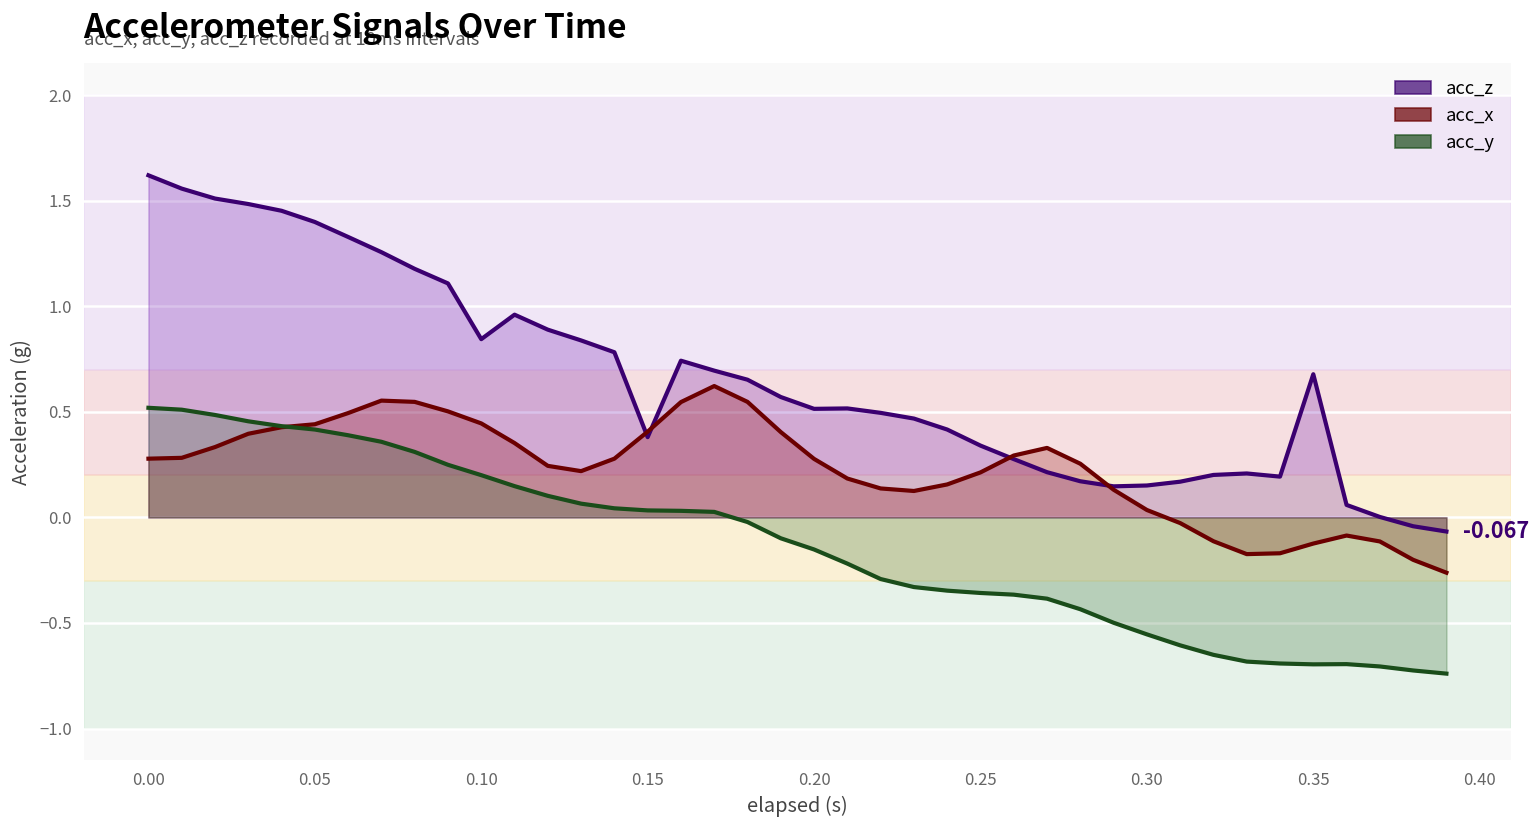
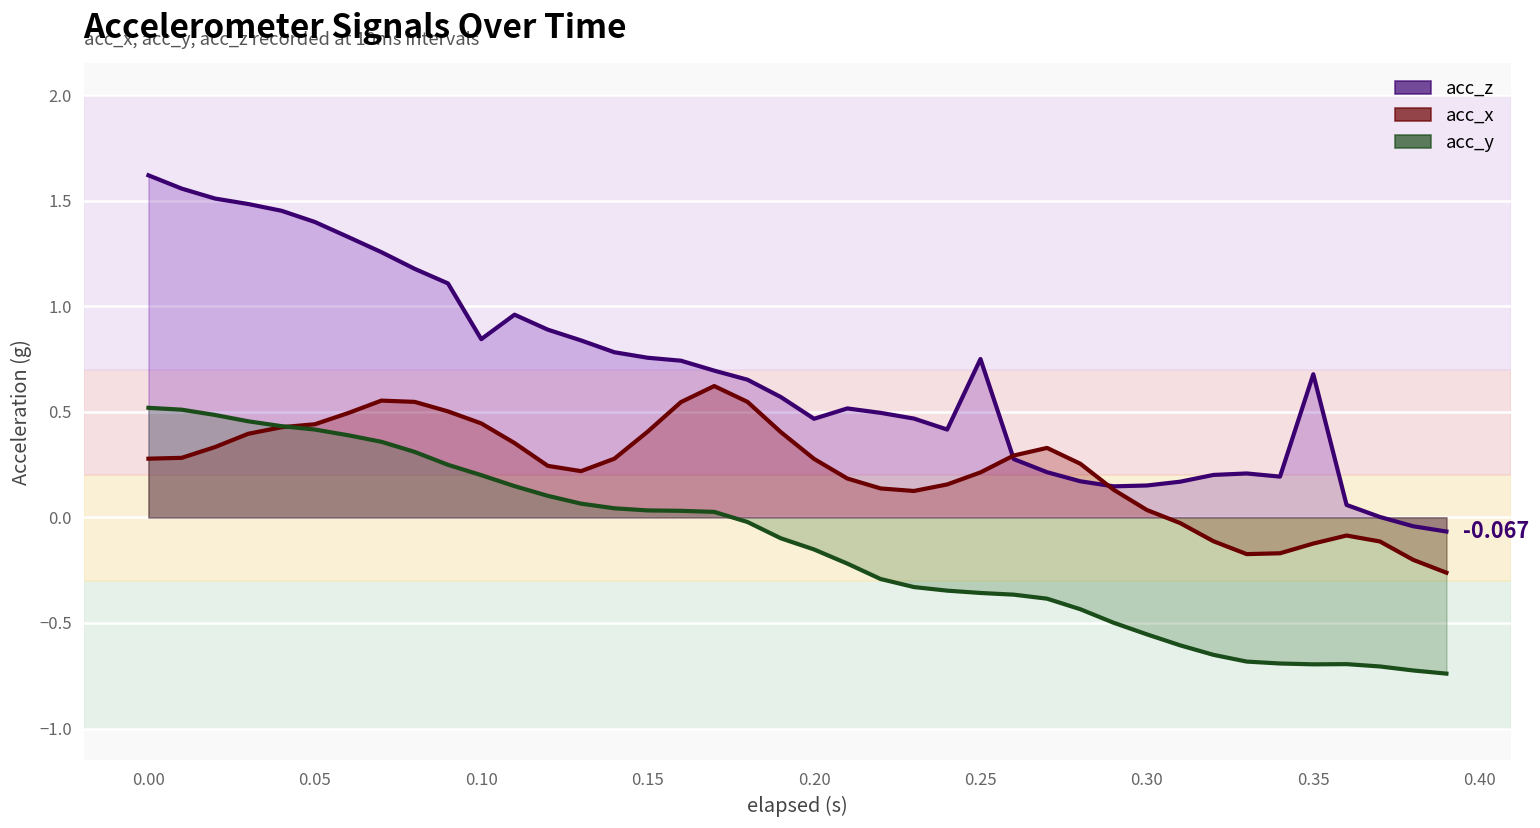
acc_z, 0.15: 0.38 -> 0.76
acc_z, 0.20: 0.51 -> 0.47
acc_z, 0.25: 0.34 -> 0.75
